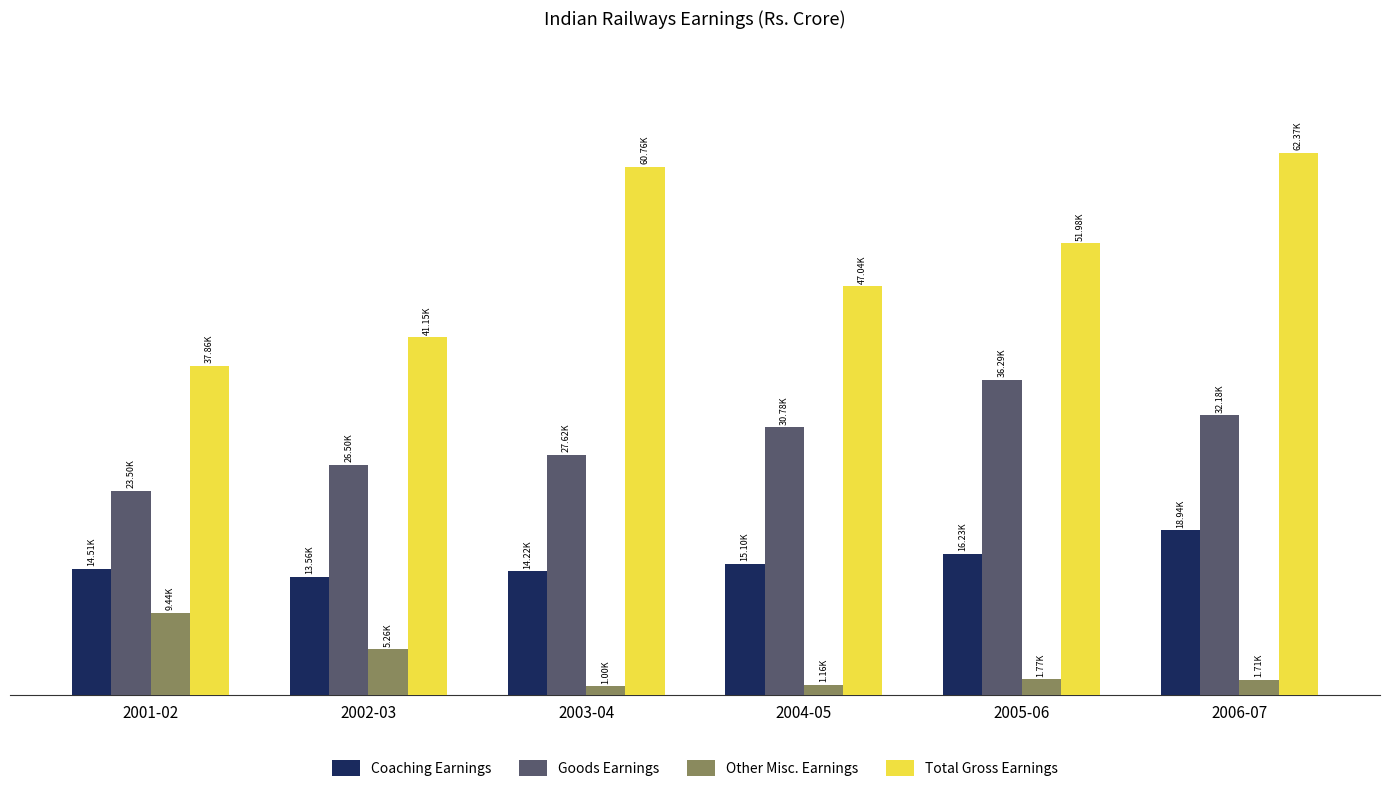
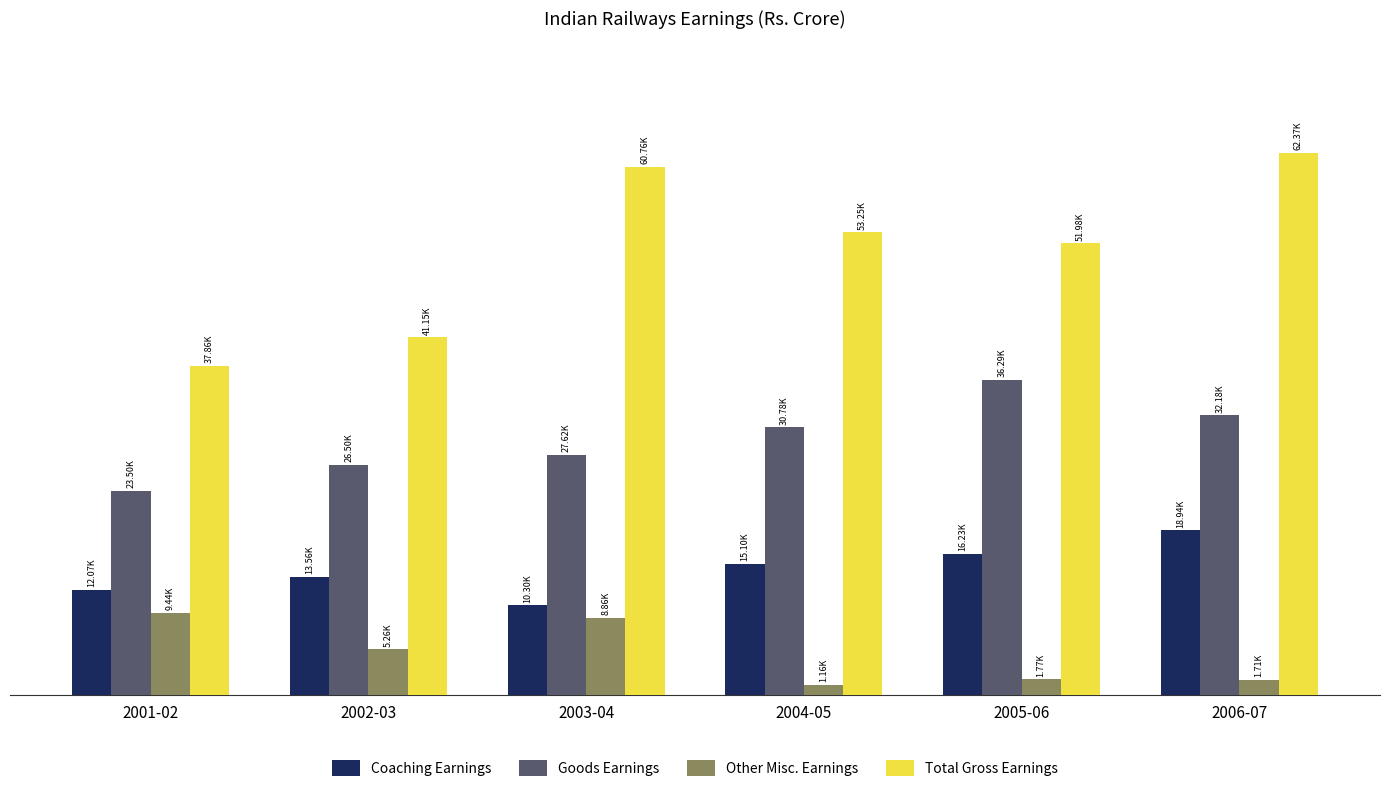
Coaching Earnings, 2001-02: 14.51K -> 12.07K
Coaching Earnings, 2003-04: 14.22K -> 10.30K
Other Misc. Earnings, 2003-04: 1.00K -> 8.86K
Total Gross Earnings, 2004-05: 47.04K -> 53.25K
